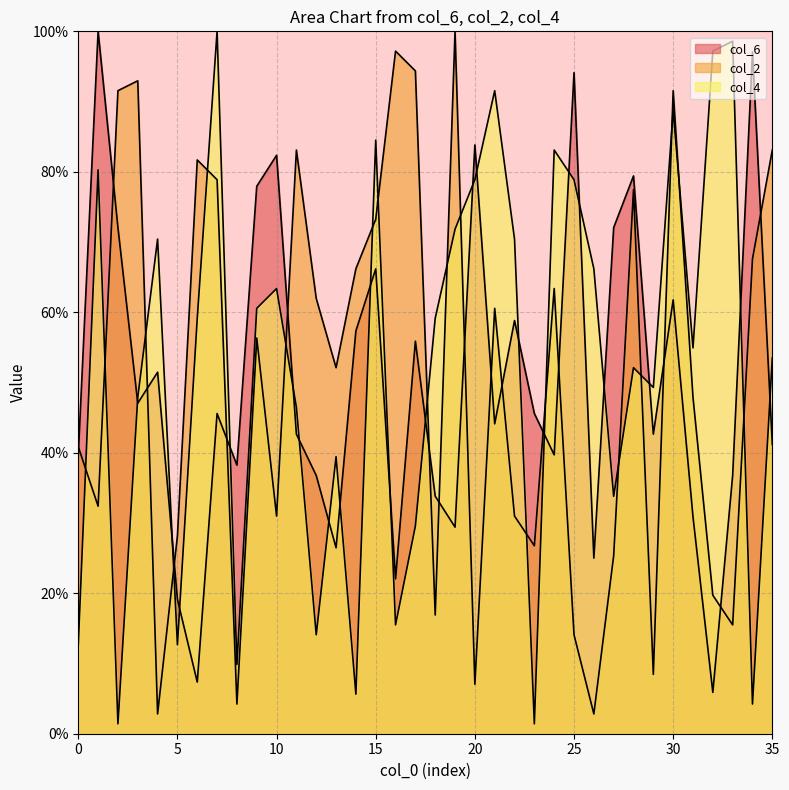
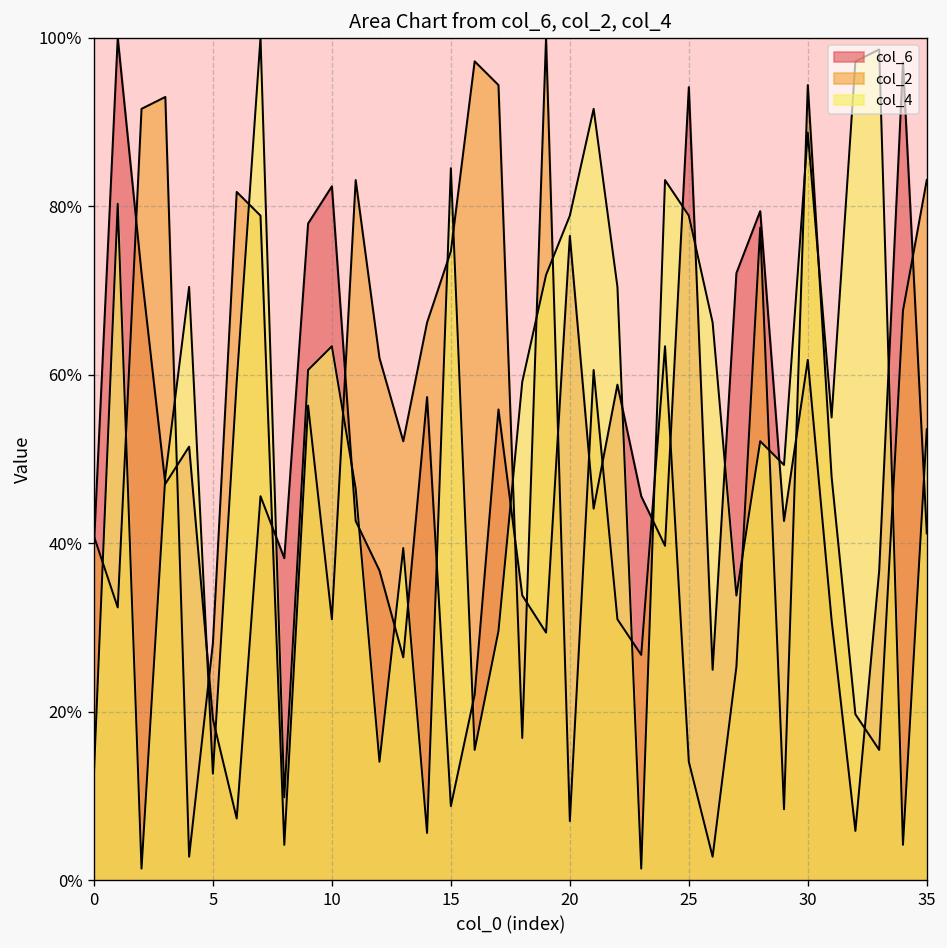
col_6, 15: 66% -> 9%
col_2, 15: 73% -> 75%
col_6, 20: 84% -> 76%
col_2, 30: 92% -> 94%
